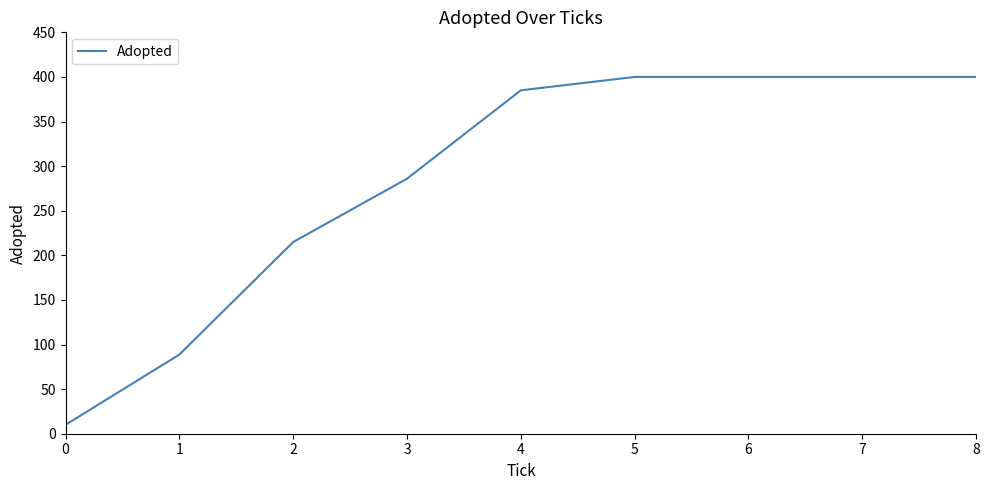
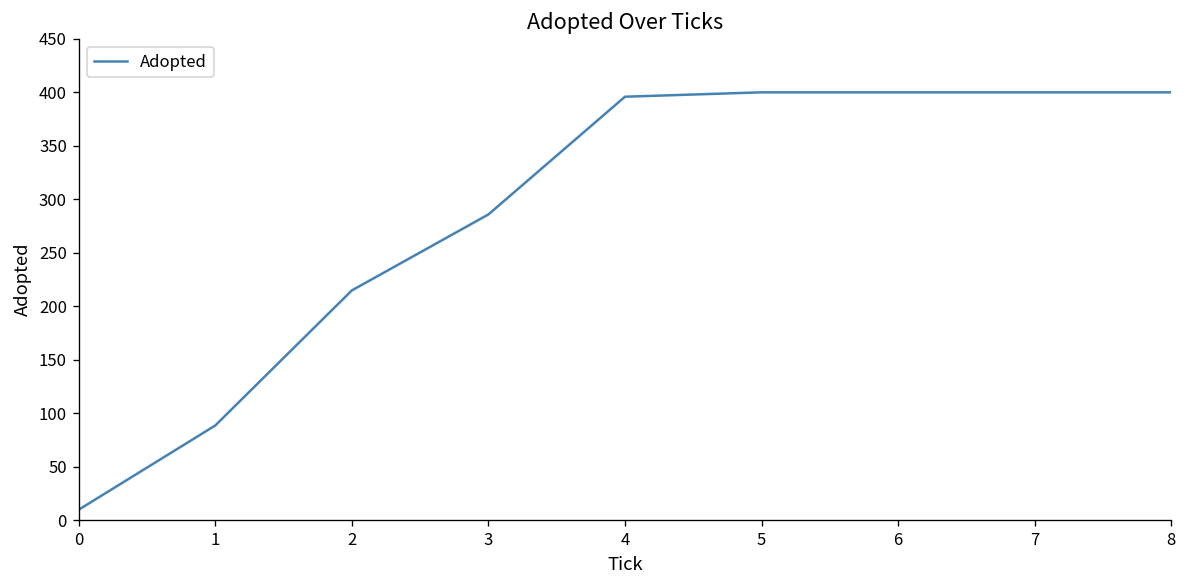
4: 390 -> 400
